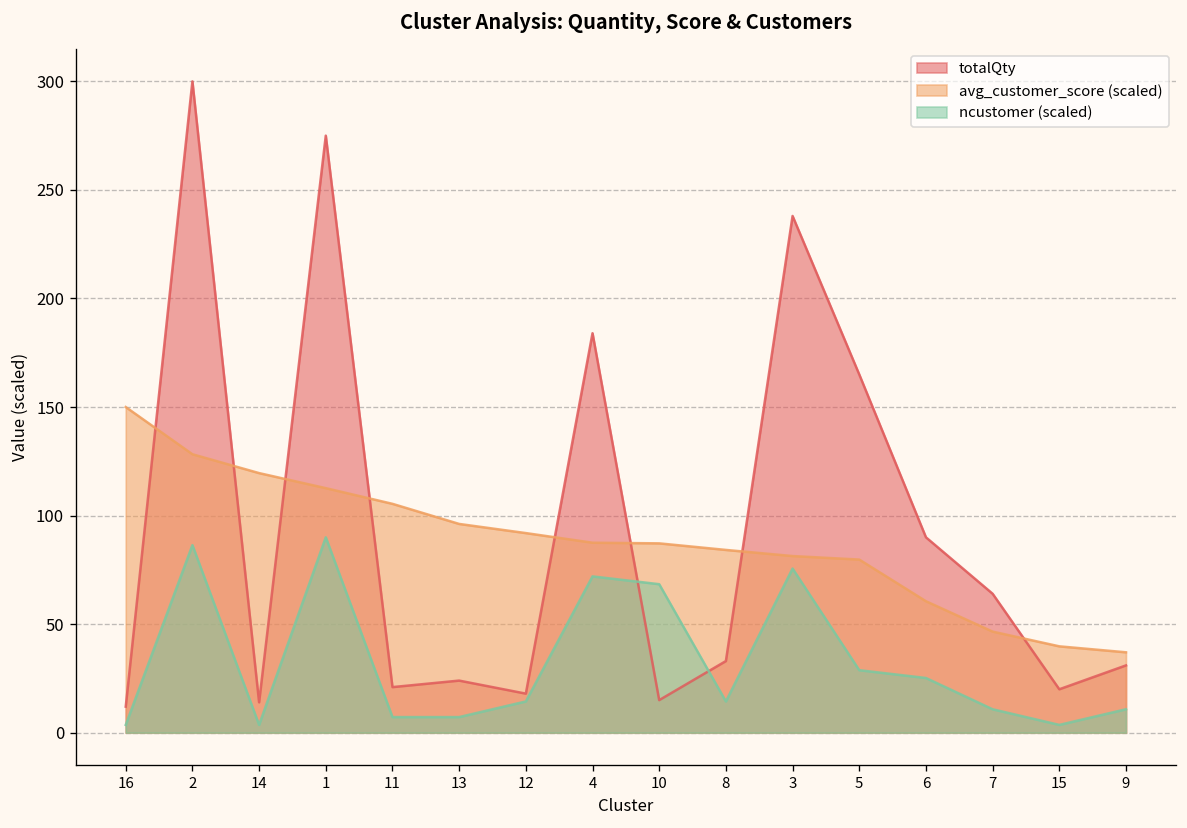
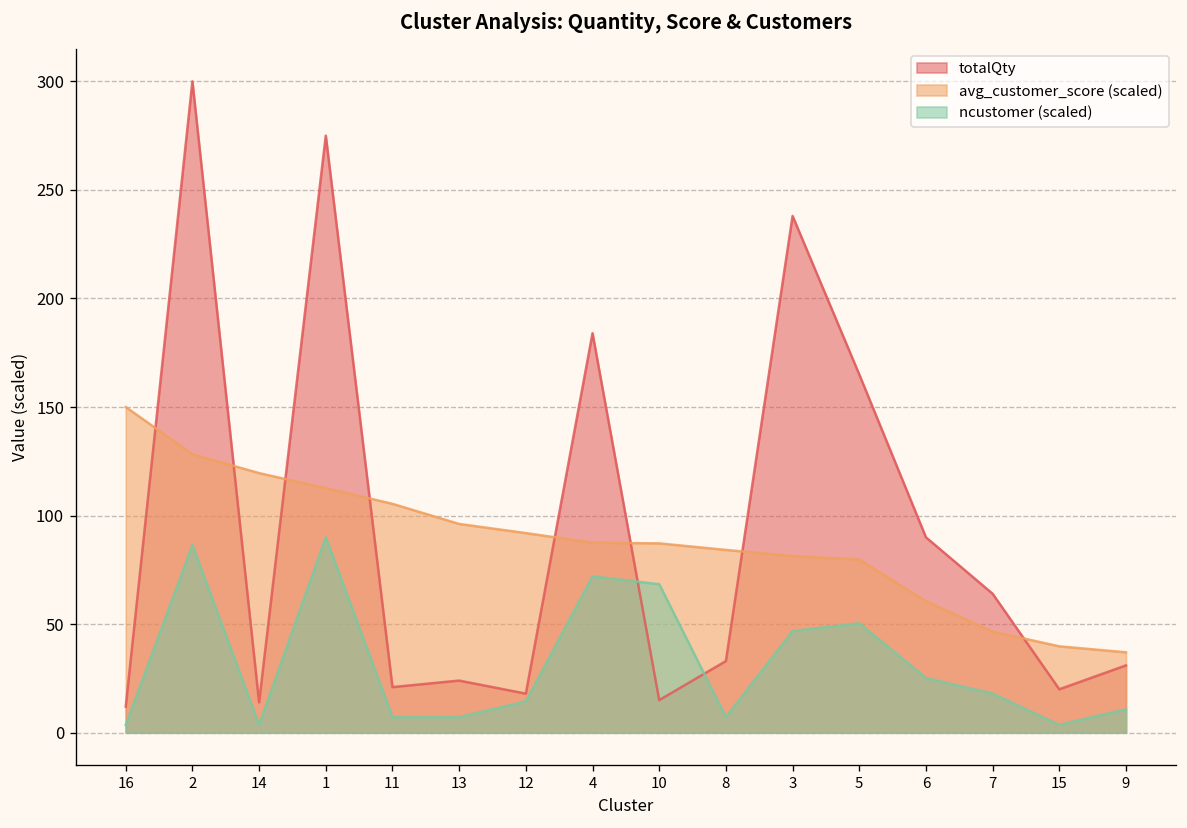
ncustomer (scaled), 8: 14 -> 7
ncustomer (scaled), 3: 76 -> 47
ncustomer (scaled), 5: 29 -> 50
ncustomer (scaled), 7: 11 -> 18
